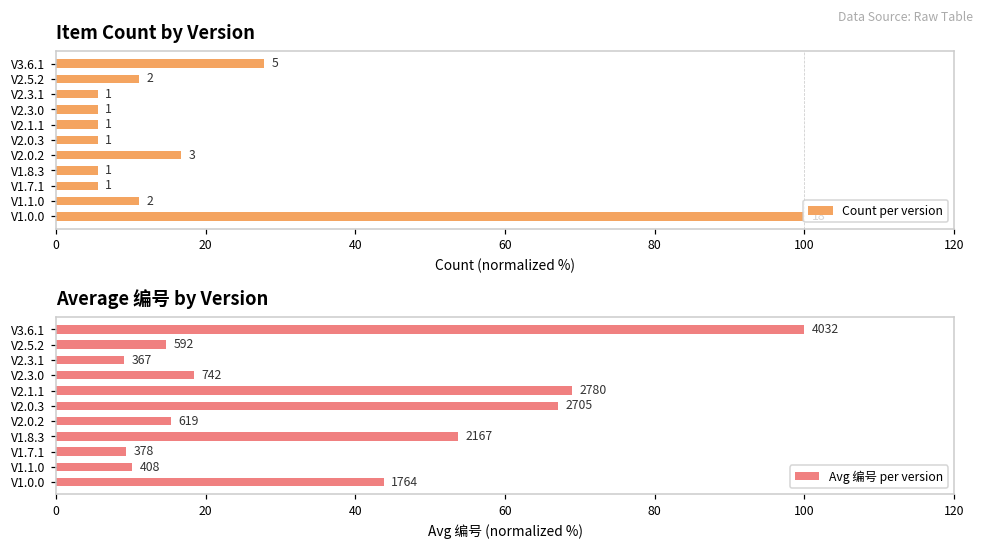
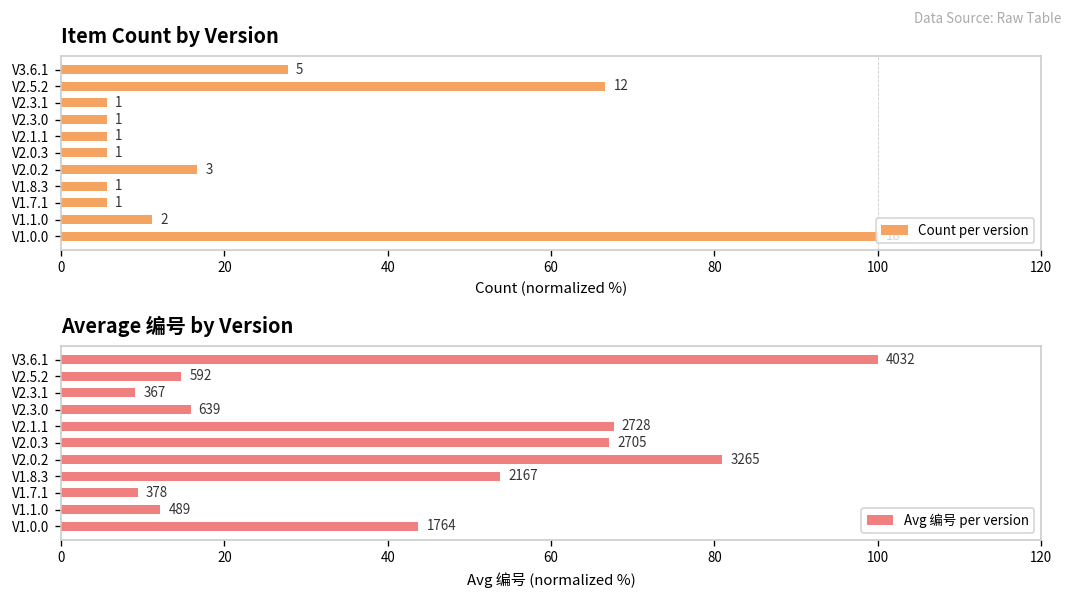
Item Count by Version, V2.5.2: 2 -> 12
Average 编号 by Version, V2.3.0: 742 -> 639
Average 编号 by Version, V2.1.1: 2780 -> 2728
Average 编号 by Version, V2.0.2: 619 -> 3265
Average 编号 by Version, V1.1.0: 408 -> 489
